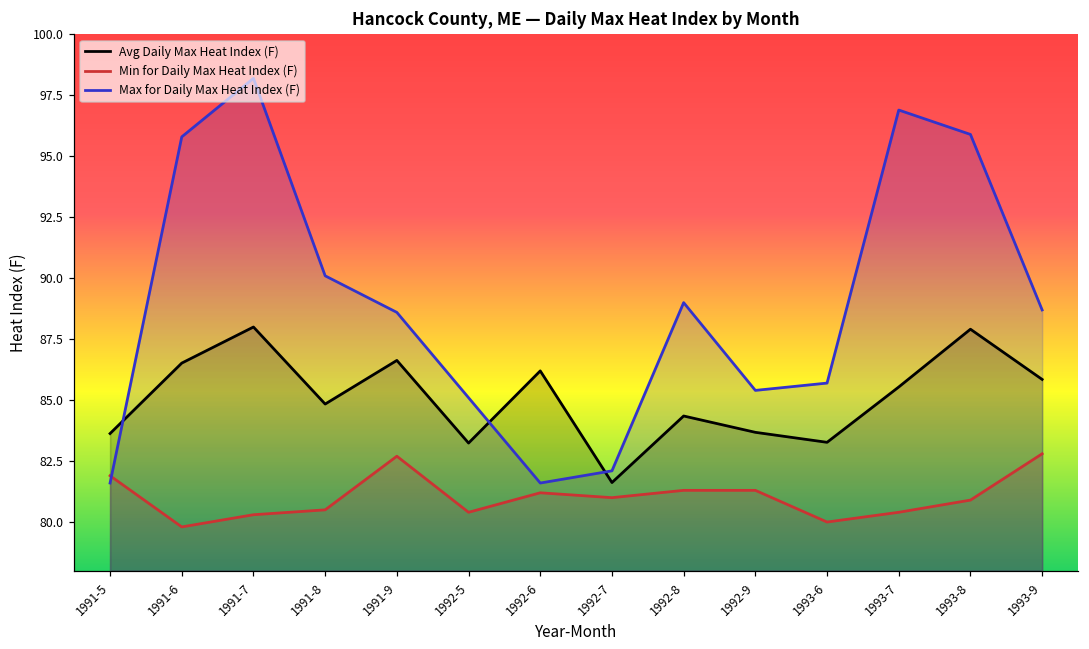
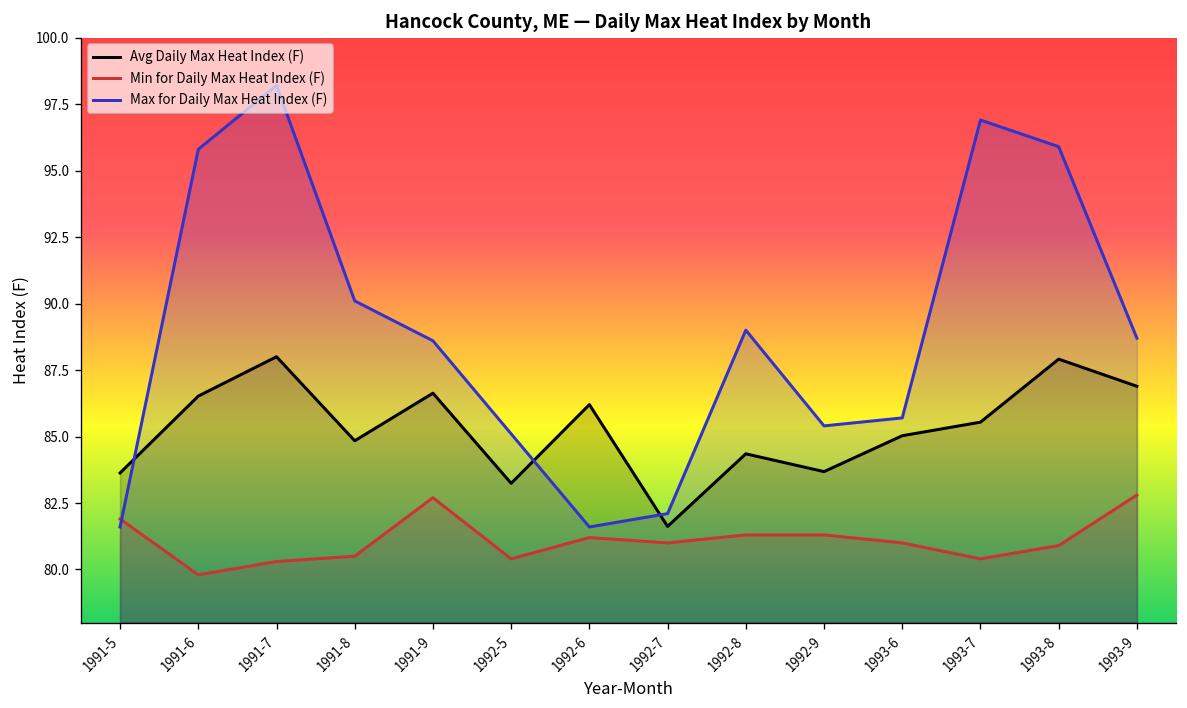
Avg Daily Max Heat Index (F), 1993-6: 83.3 -> 85.0
Min for Daily Max Heat Index (F), 1993-6: 80 -> 81
Avg Daily Max Heat Index (F), 1993-9: 85.9 -> 86.9
